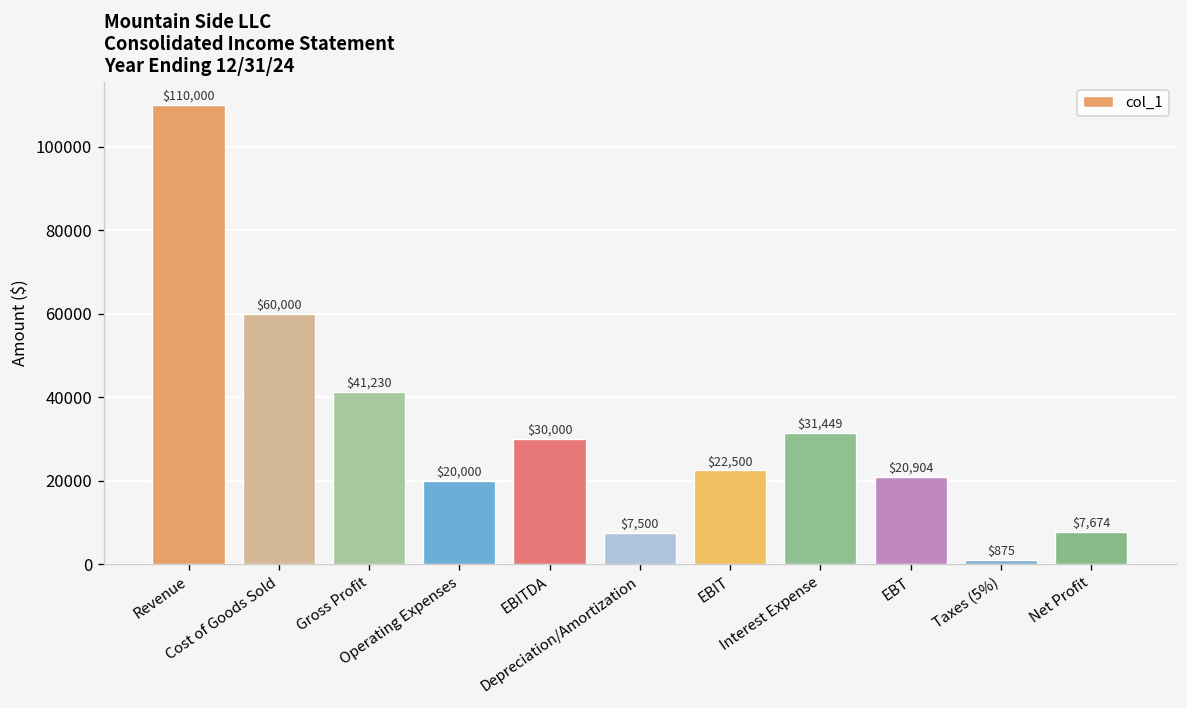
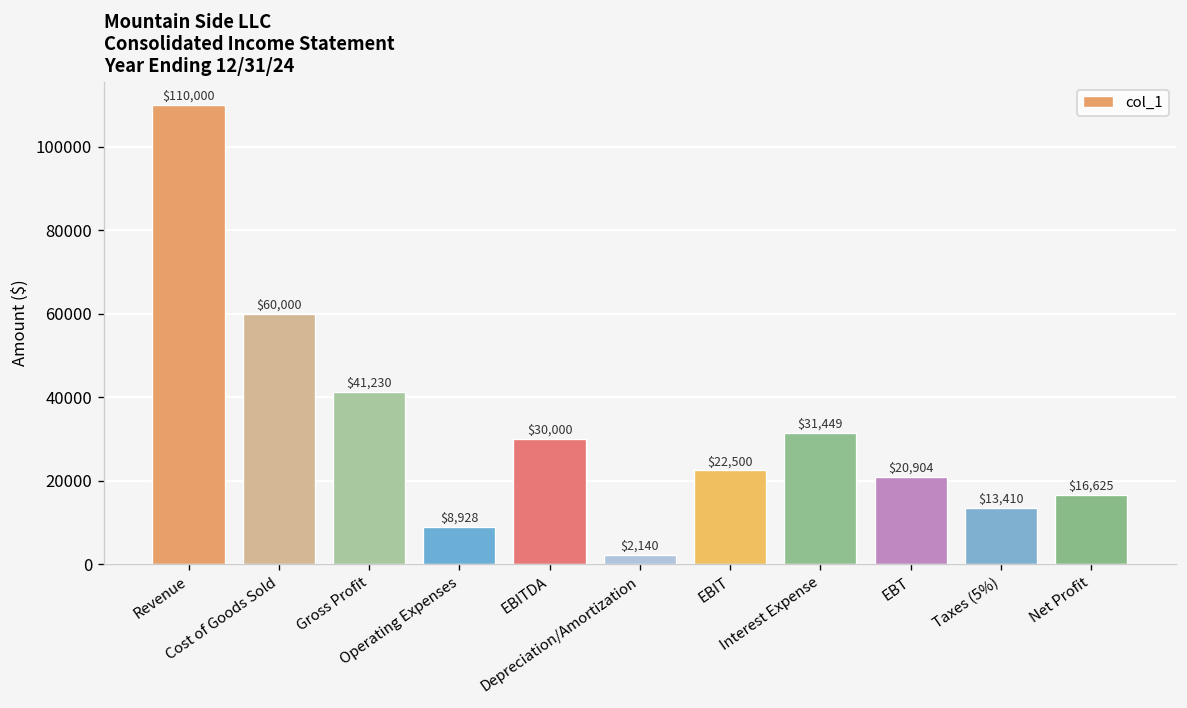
Operating Expenses: $20,000 -> $8,928
Depreciation/Amortization: $7,500 -> $2,140
Taxes (5%): $875 -> $13,410
Net Profit: $7,674 -> $16,625
